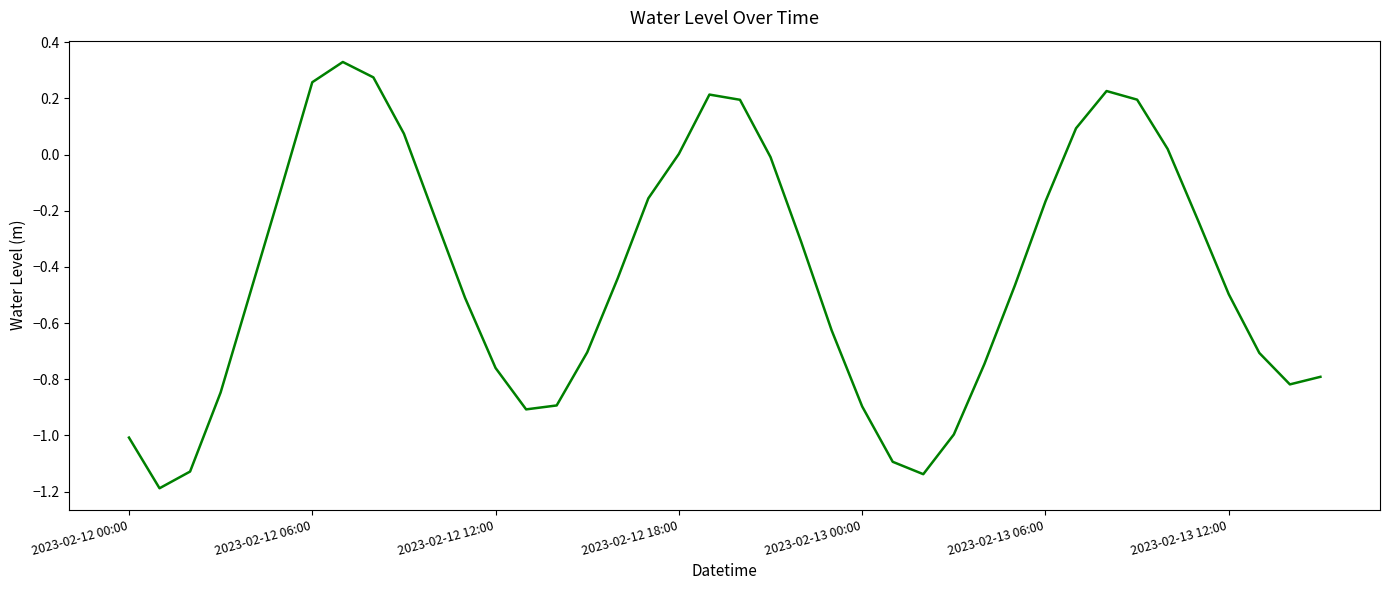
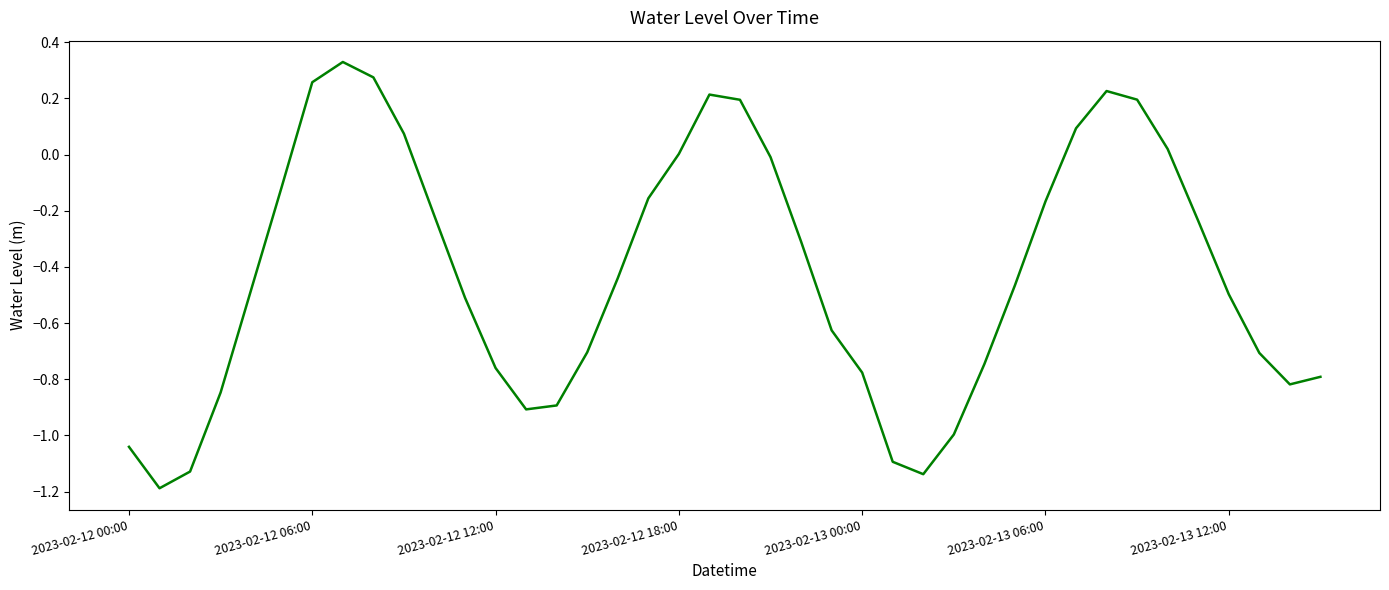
2023-02-12 00:00: -1.01 -> -1.04
2023-02-13 00:00: -0.90 -> -0.78
